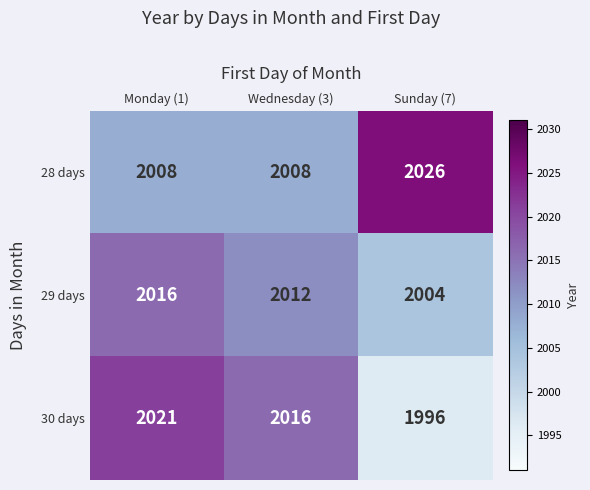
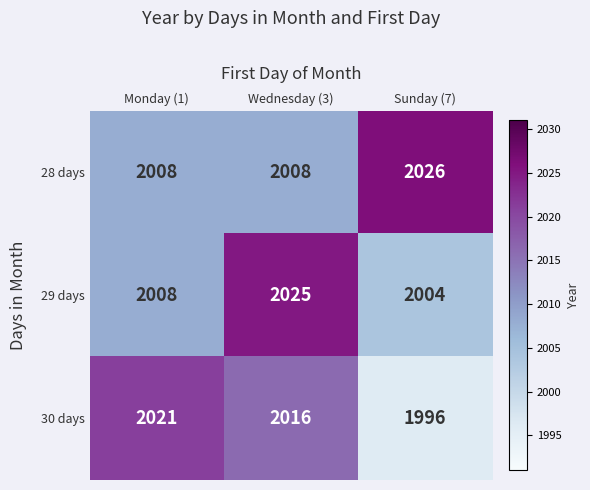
29 days, Monday (1): 2016 -> 2008
29 days, Wednesday (3): 2012 -> 2025
